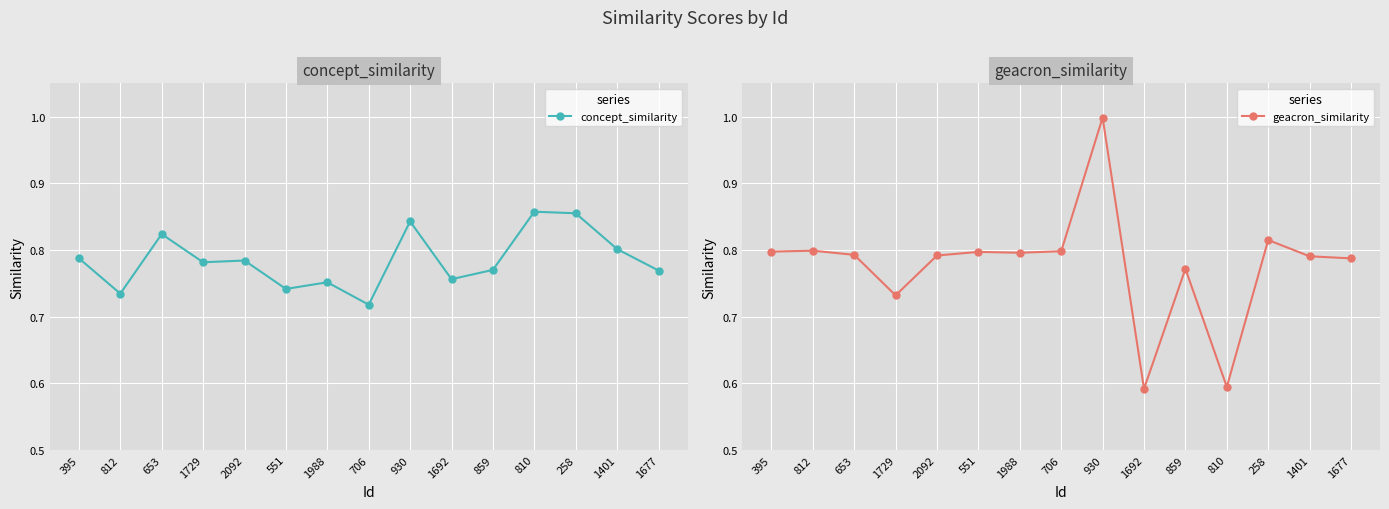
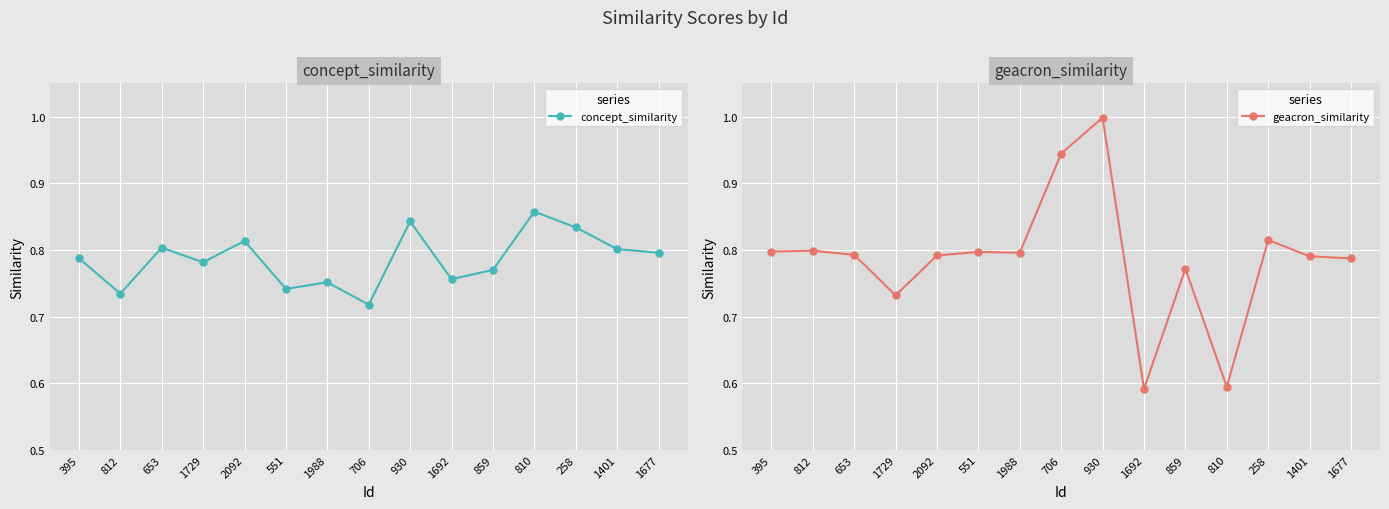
concept_similarity, 653: 0.82 -> 0.80
concept_similarity, 2092: 0.78 -> 0.81
concept_similarity, 258: 0.86 -> 0.83
concept_similarity, 1677: 0.77 -> 0.80
geacron_similarity, 706: 0.80 -> 0.94
